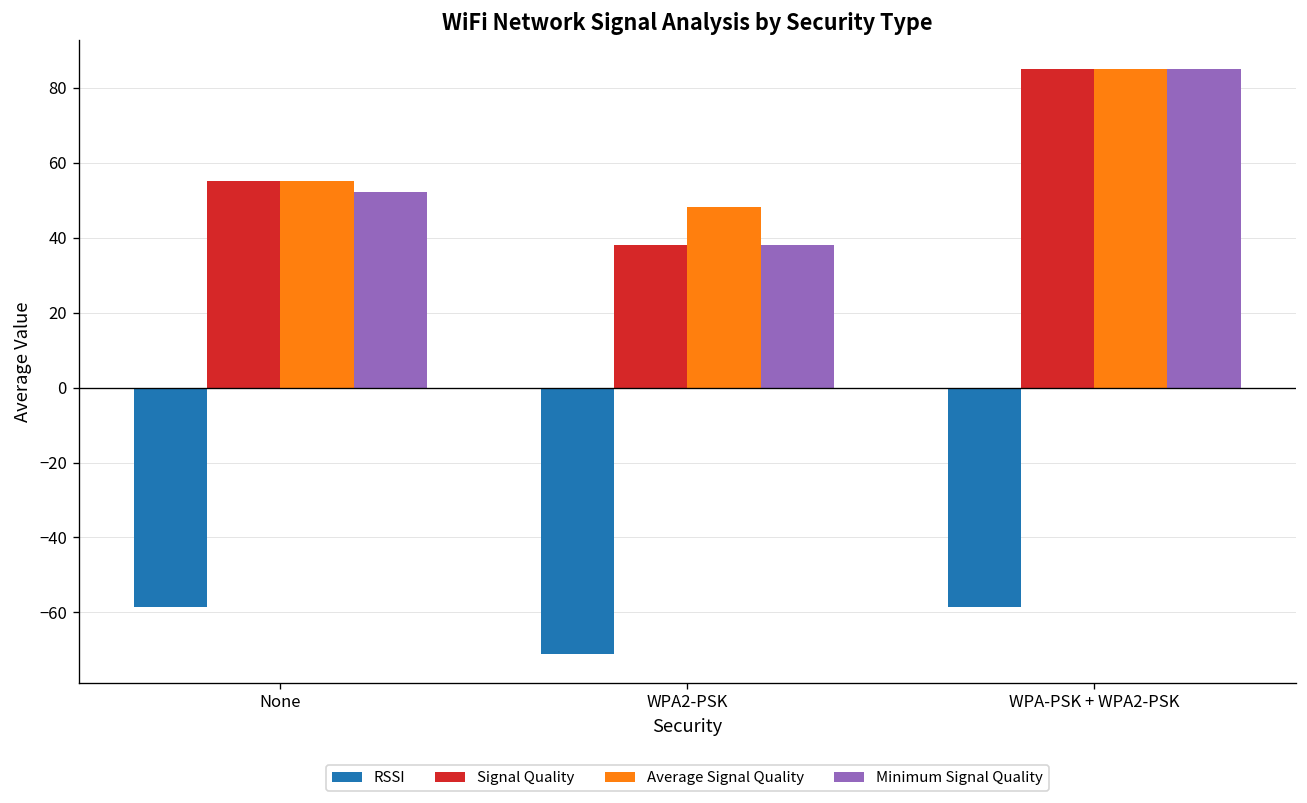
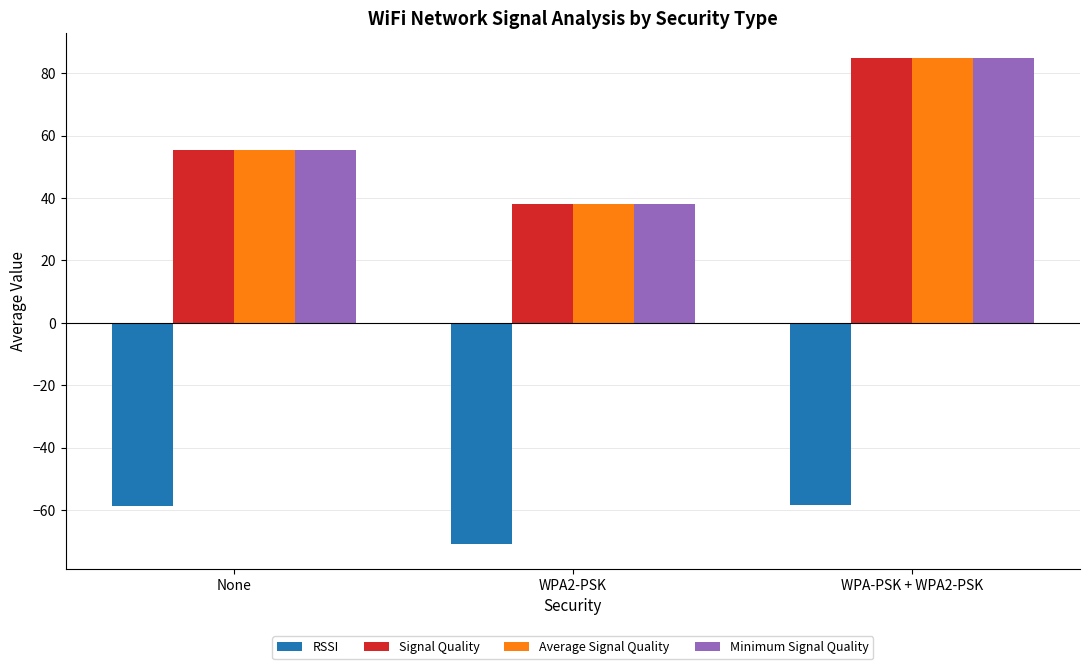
Minimum Signal Quality, None: 52 -> 55
Average Signal Quality, WPA2-PSK: 48 -> 38
